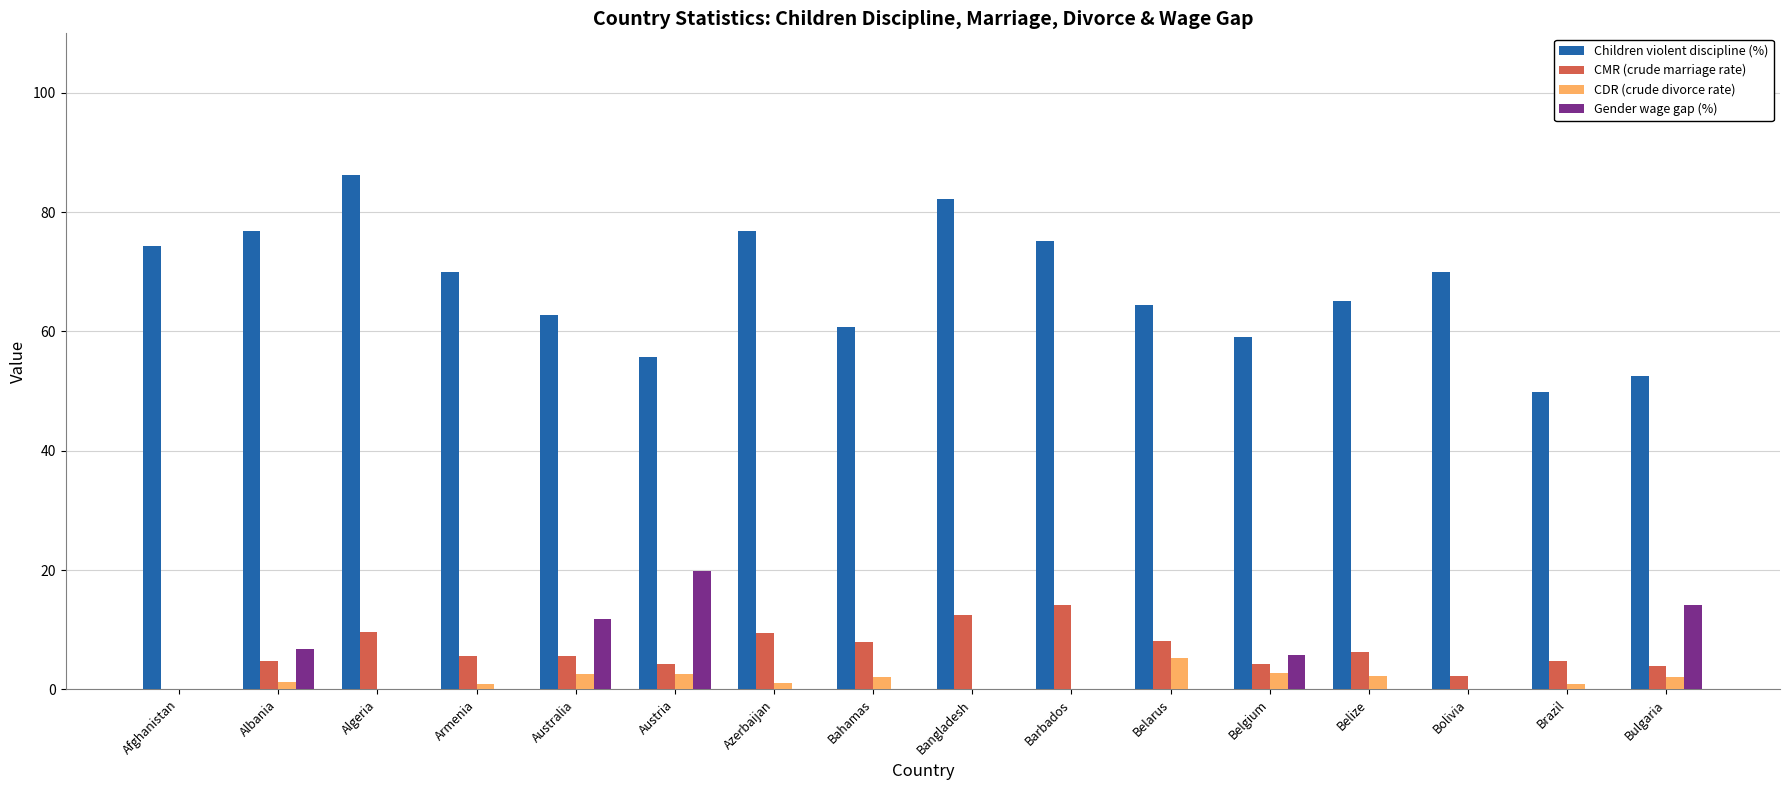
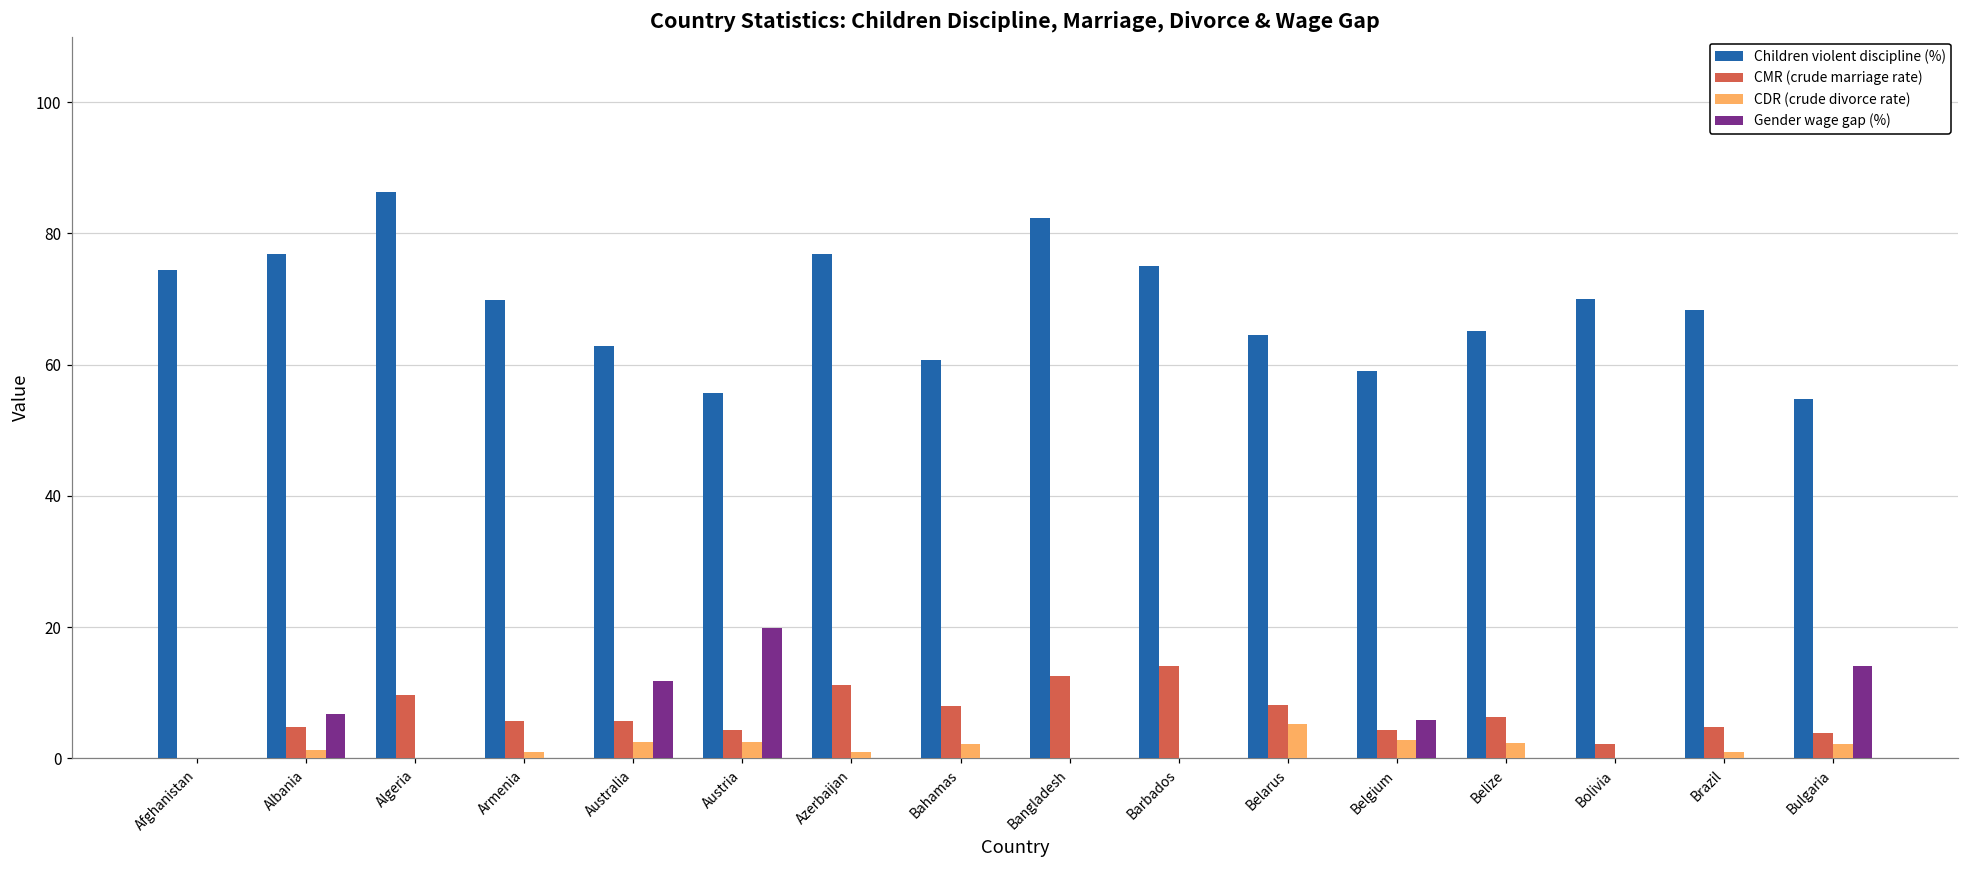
CMR (crude marriage rate), Azerbaijan: 10 -> 11
Children violent discipline (%), Brazil: 50 -> 68
Children violent discipline (%), Bulgaria: 53 -> 55
